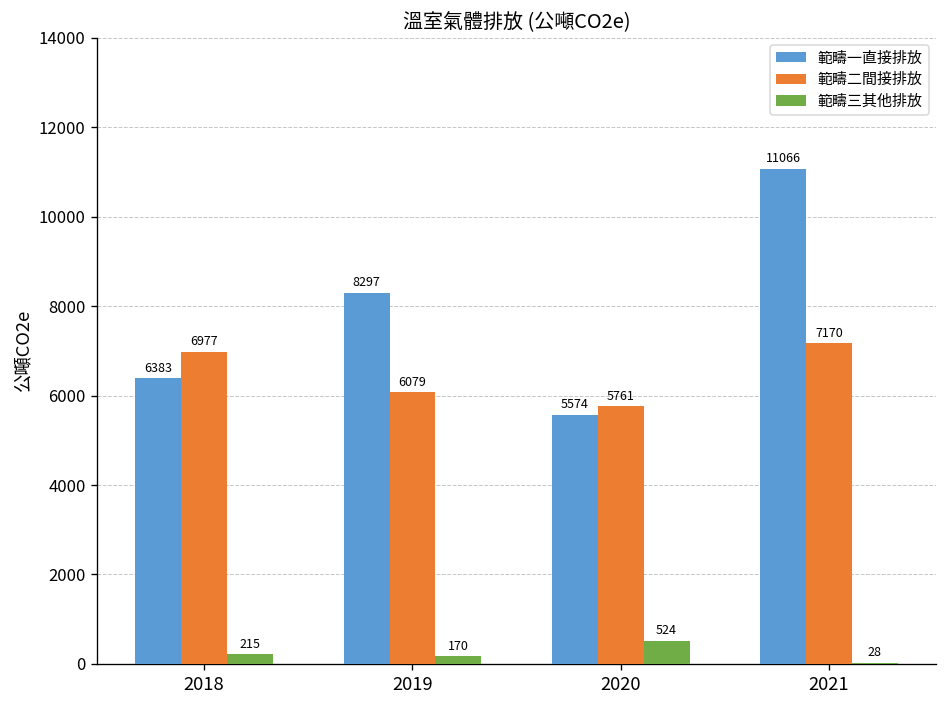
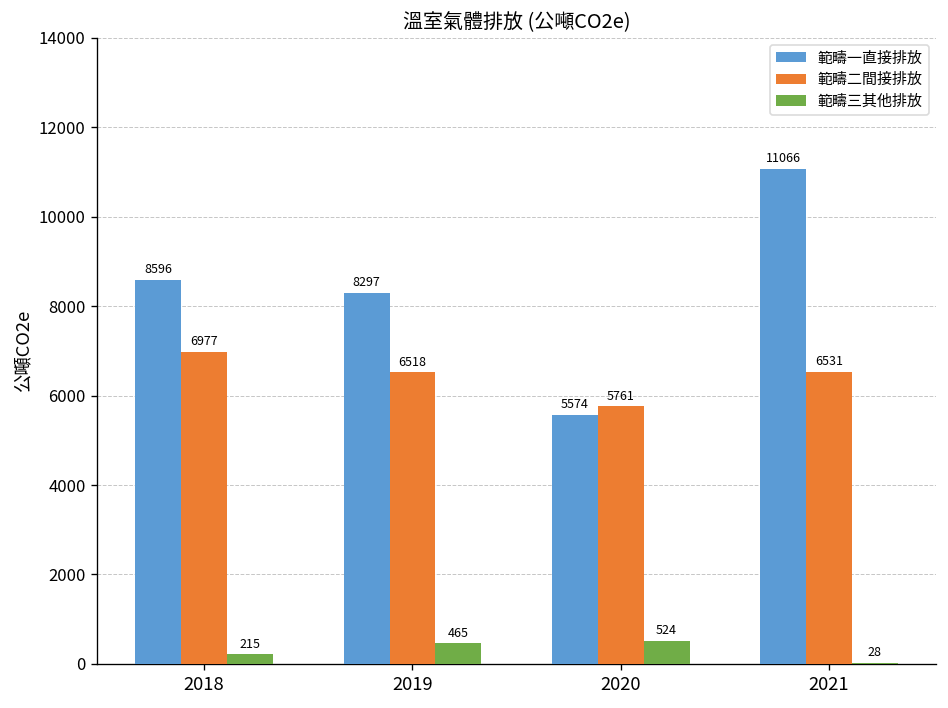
範疇一直接排放, 2018: 6383 -> 8596
範疇二間接排放, 2019: 6079 -> 6518
範疇三其他排放, 2019: 170 -> 465
範疇二間接排放, 2021: 7170 -> 6531
